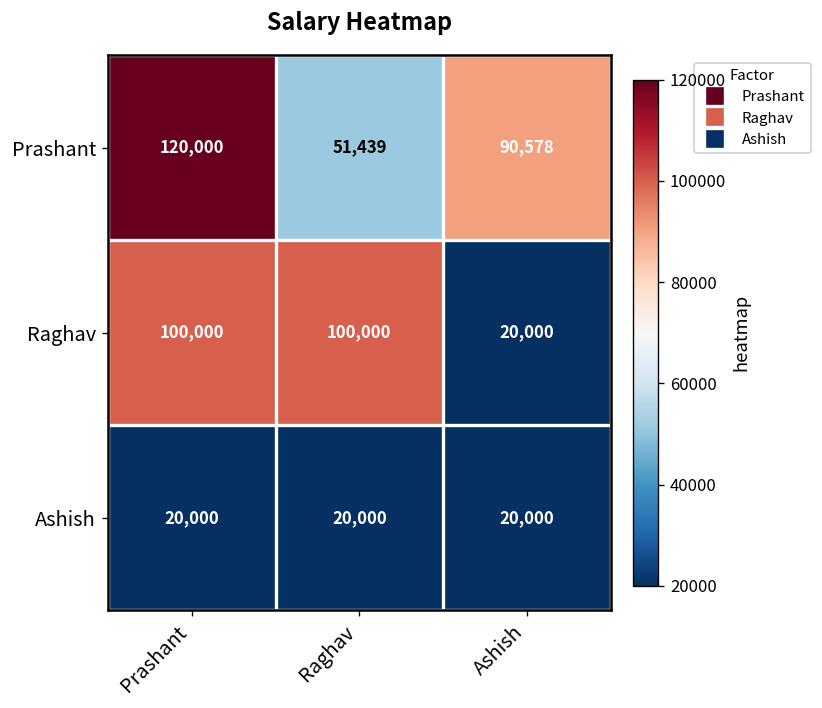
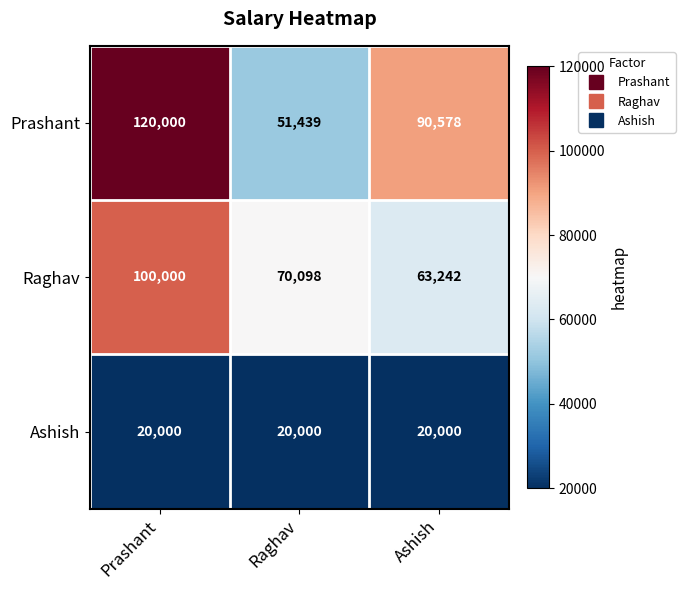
Raghav, Raghav: 100,000 -> 70,098
Raghav, Ashish: 20,000 -> 63,242
